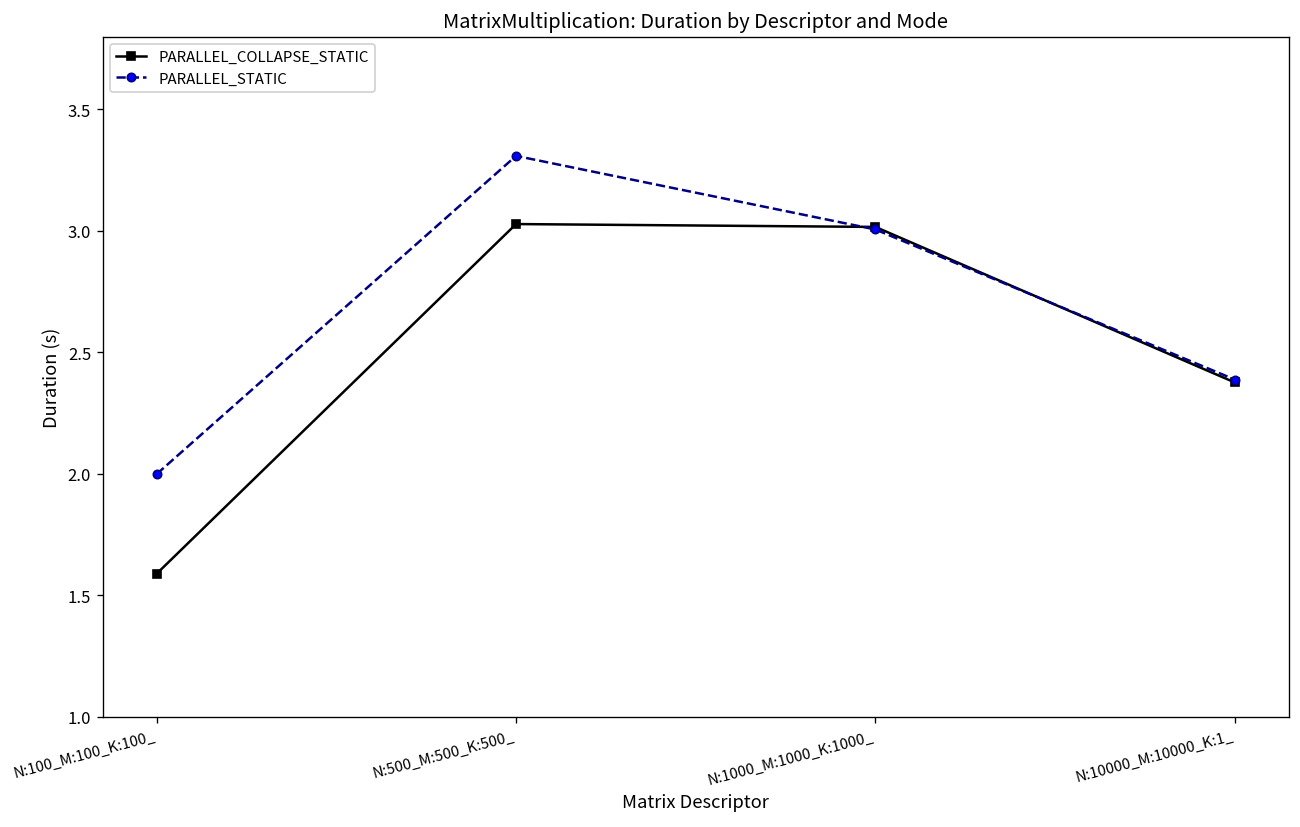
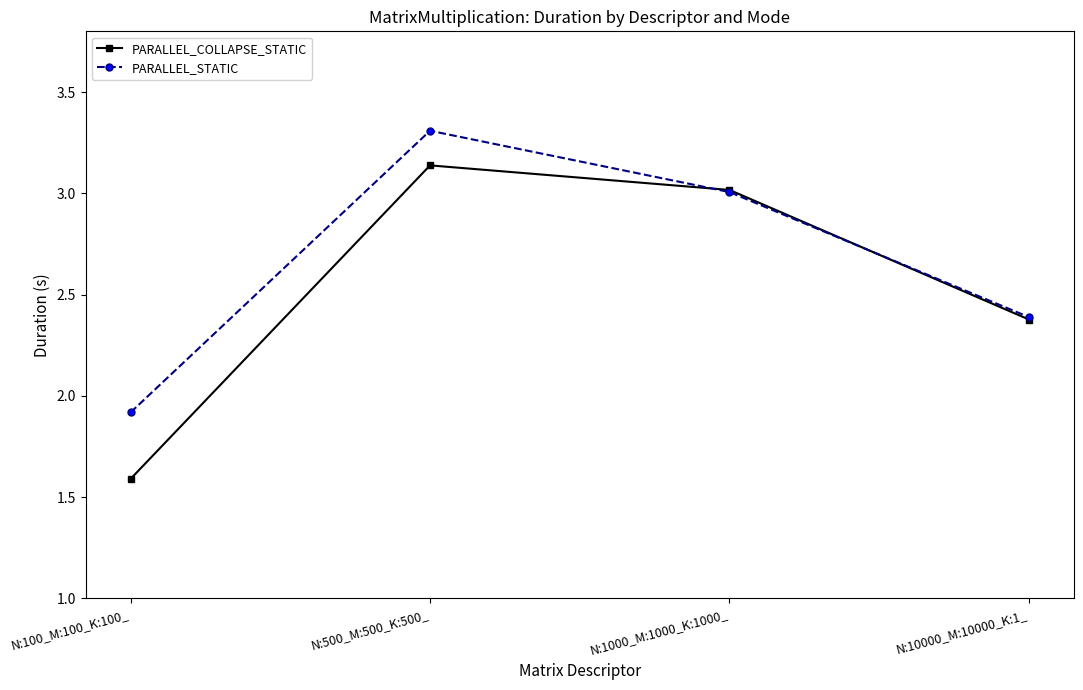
PARALLEL_STATIC, N:100_M:100_K:100_: 2.00 -> 1.92
PARALLEL_COLLAPSE_STATIC, N:500_M:500_K:500_: 3.03 -> 3.14
